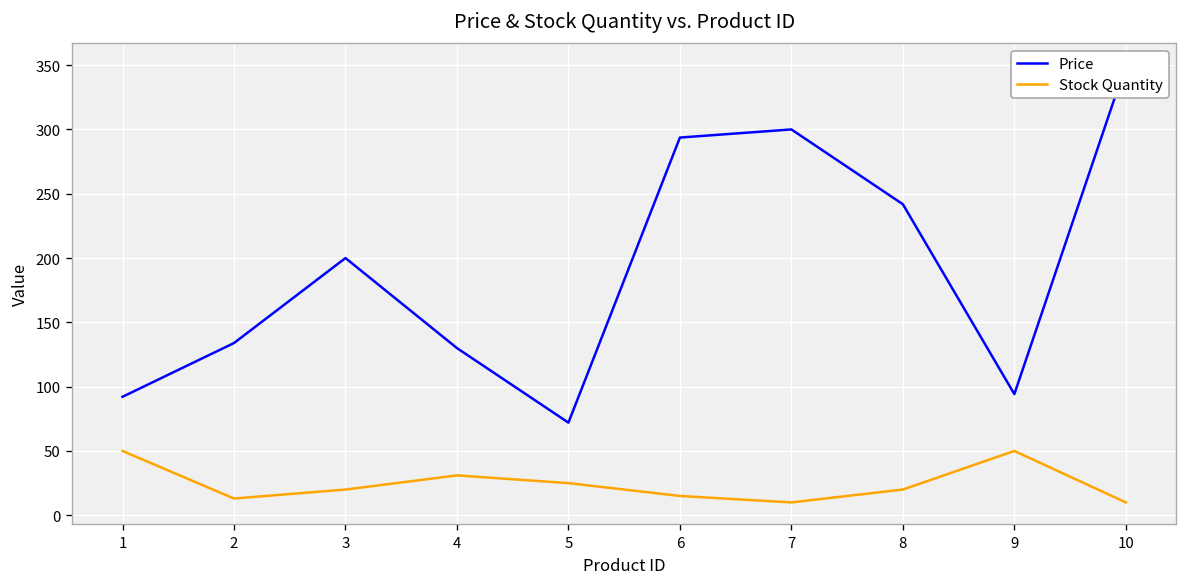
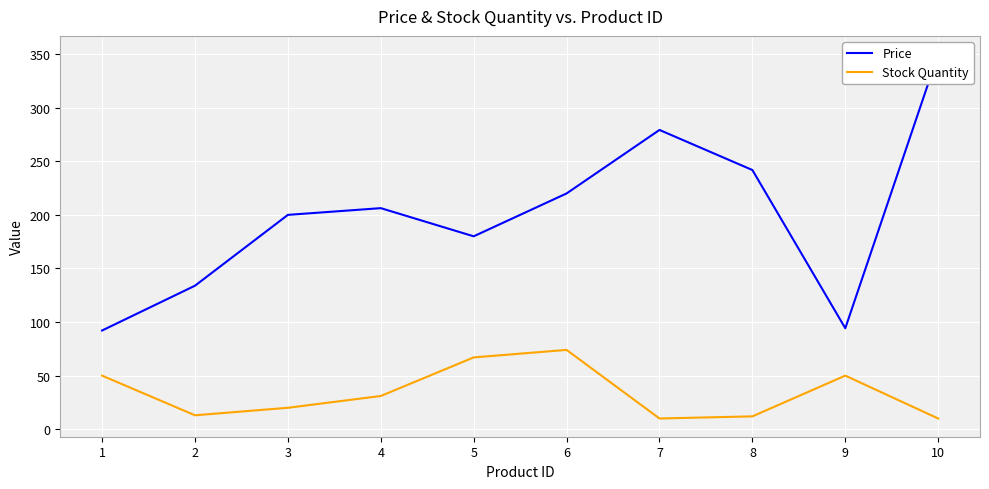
Price, 4: 130 -> 206
Price, 5: 72 -> 180
Stock Quantity, 5: 25 -> 67
Price, 6: 294 -> 220
Stock Quantity, 6: 15 -> 74
Price, 7: 300 -> 279
Stock Quantity, 8: 20 -> 12
